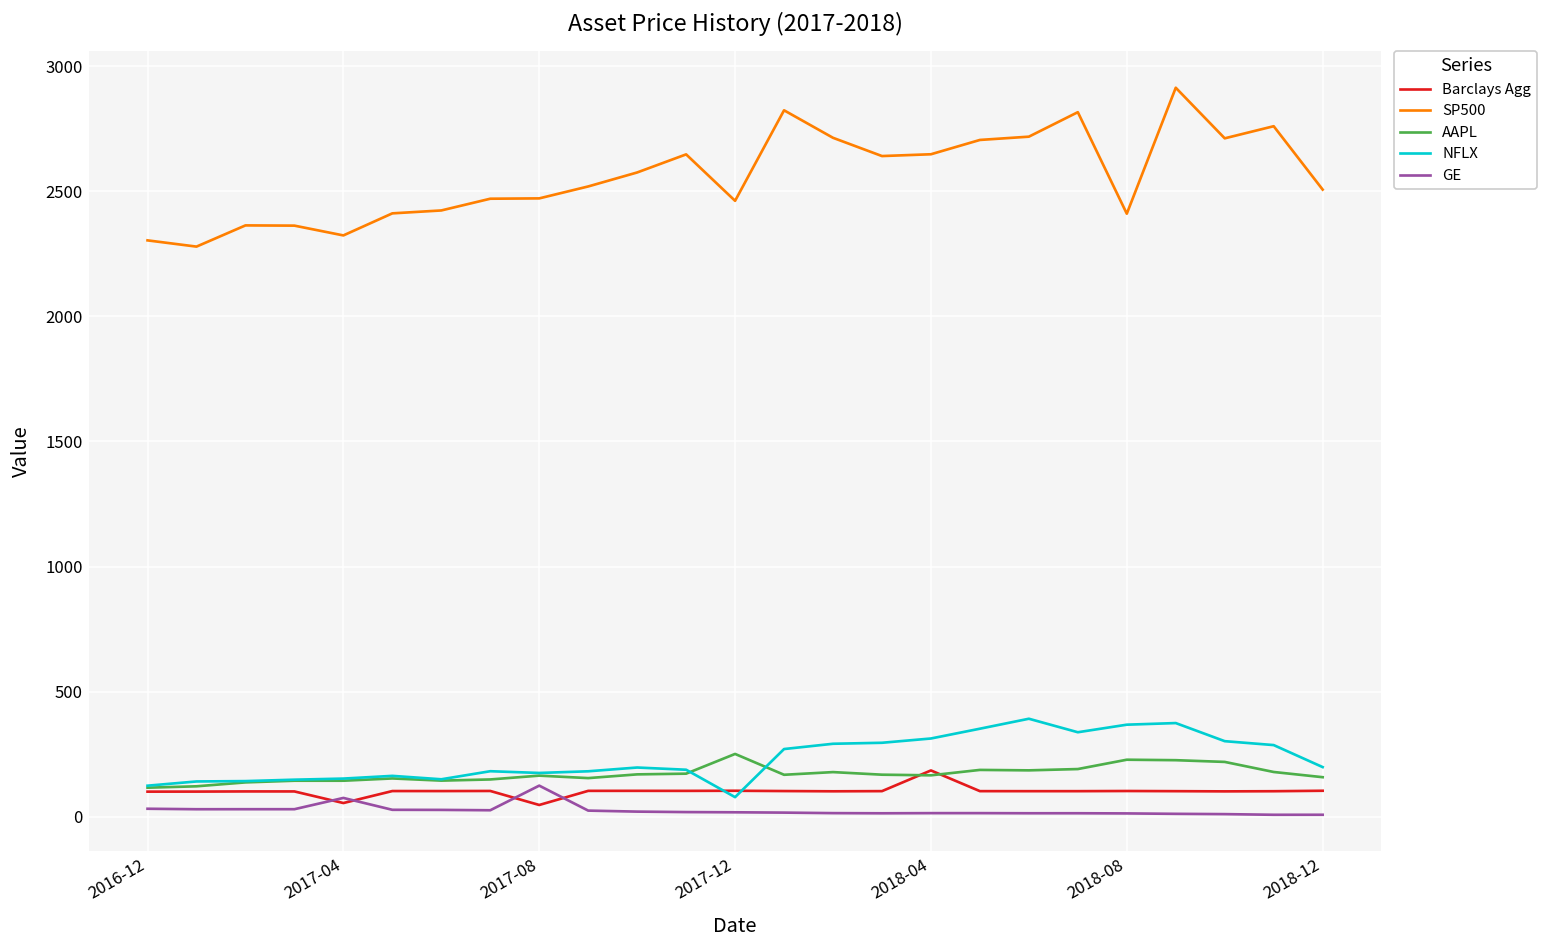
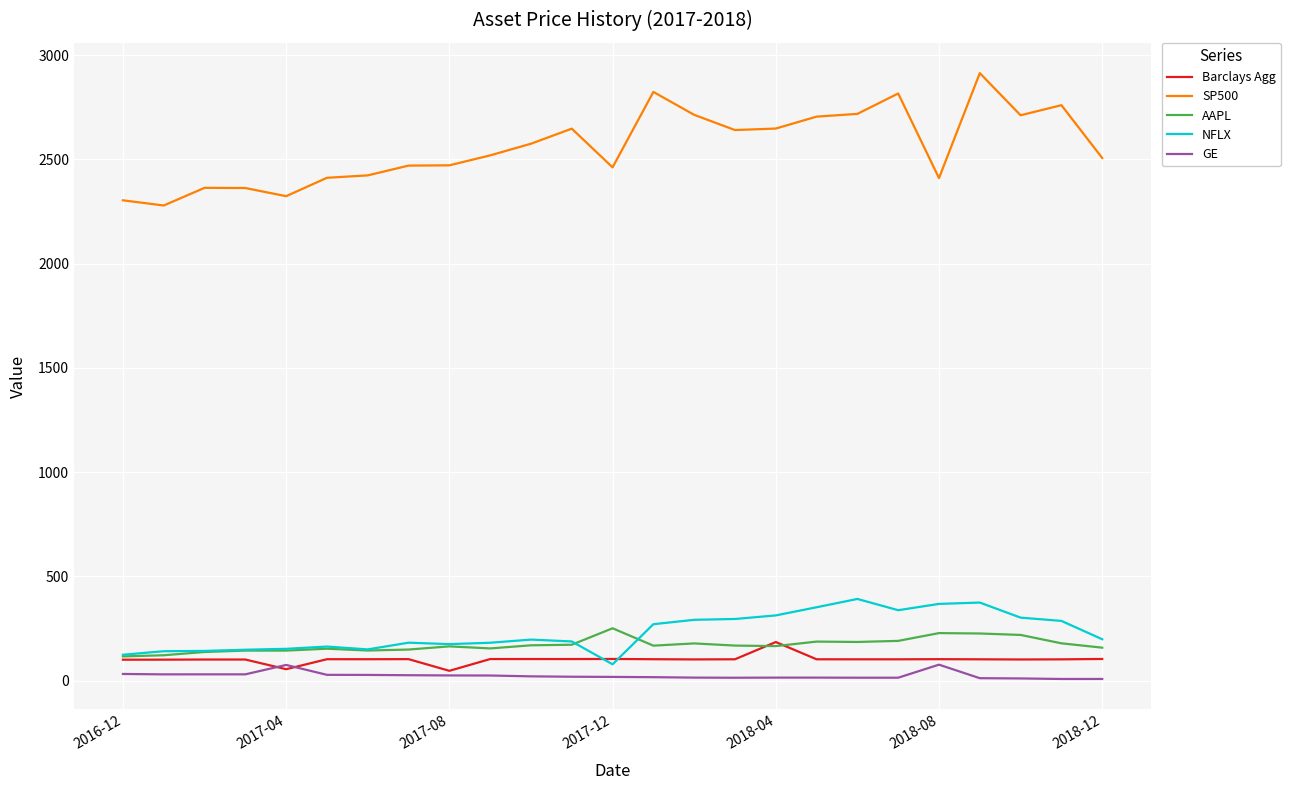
GE, 2017-08: 120 -> 20
GE, 2018-08: 10 -> 80
